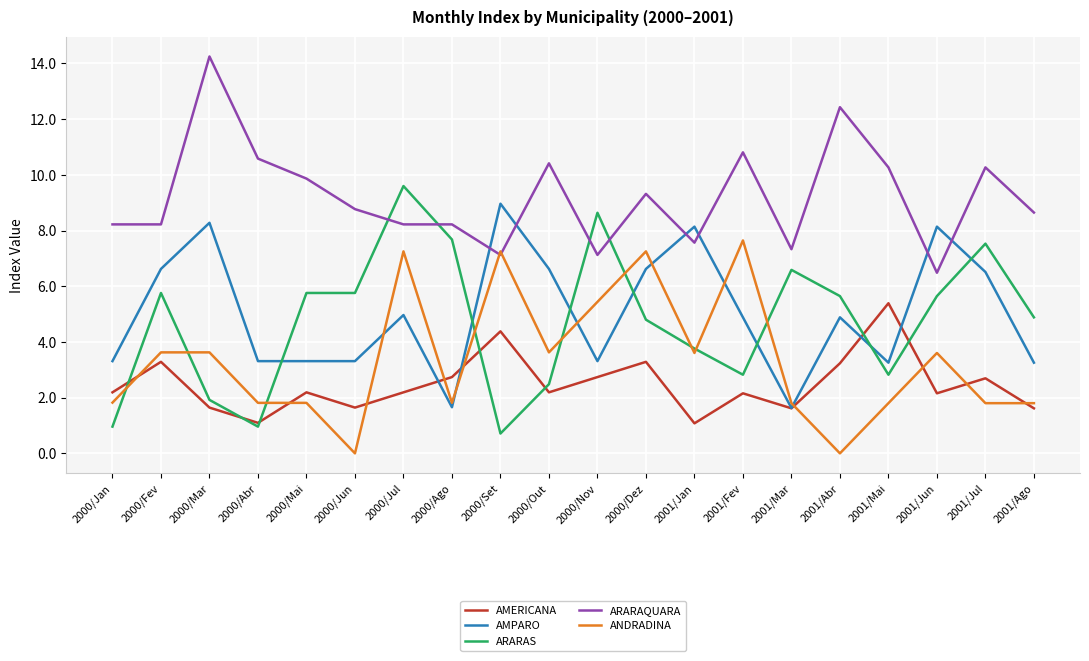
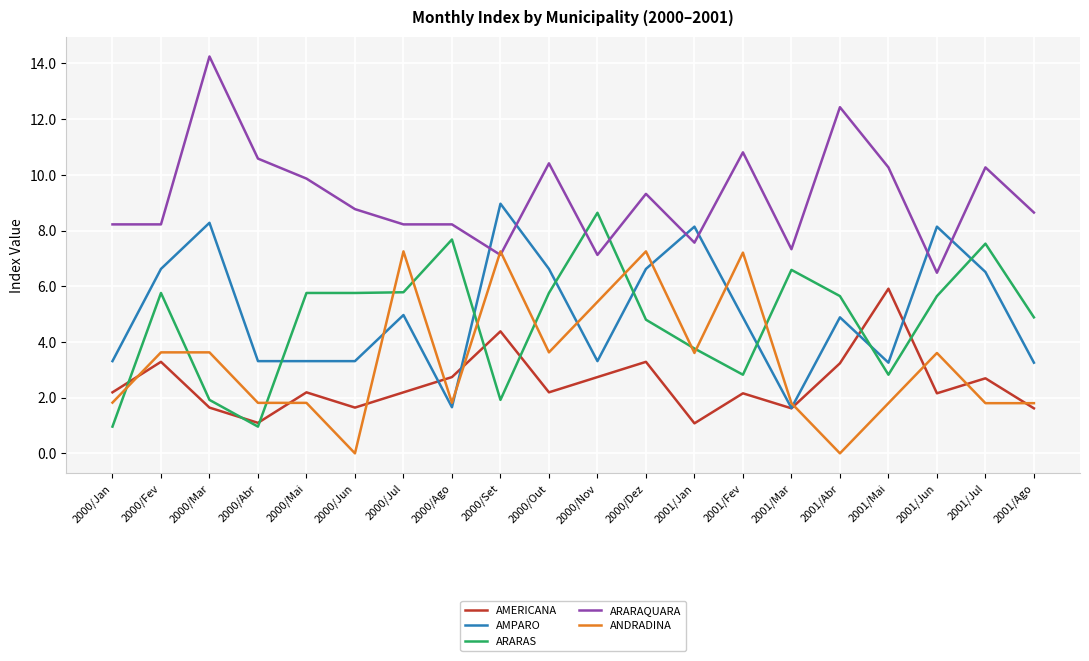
ARARAS, 2000/Jul: 9.6 -> 5.8
ARARAS, 2000/Set: 0.7 -> 1.9
ARARAS, 2000/Out: 2.5 -> 5.8
ANDRADINA, 2001/Fev: 7.6 -> 7.2
AMERICANA, 2001/Mai: 5.4 -> 5.9
